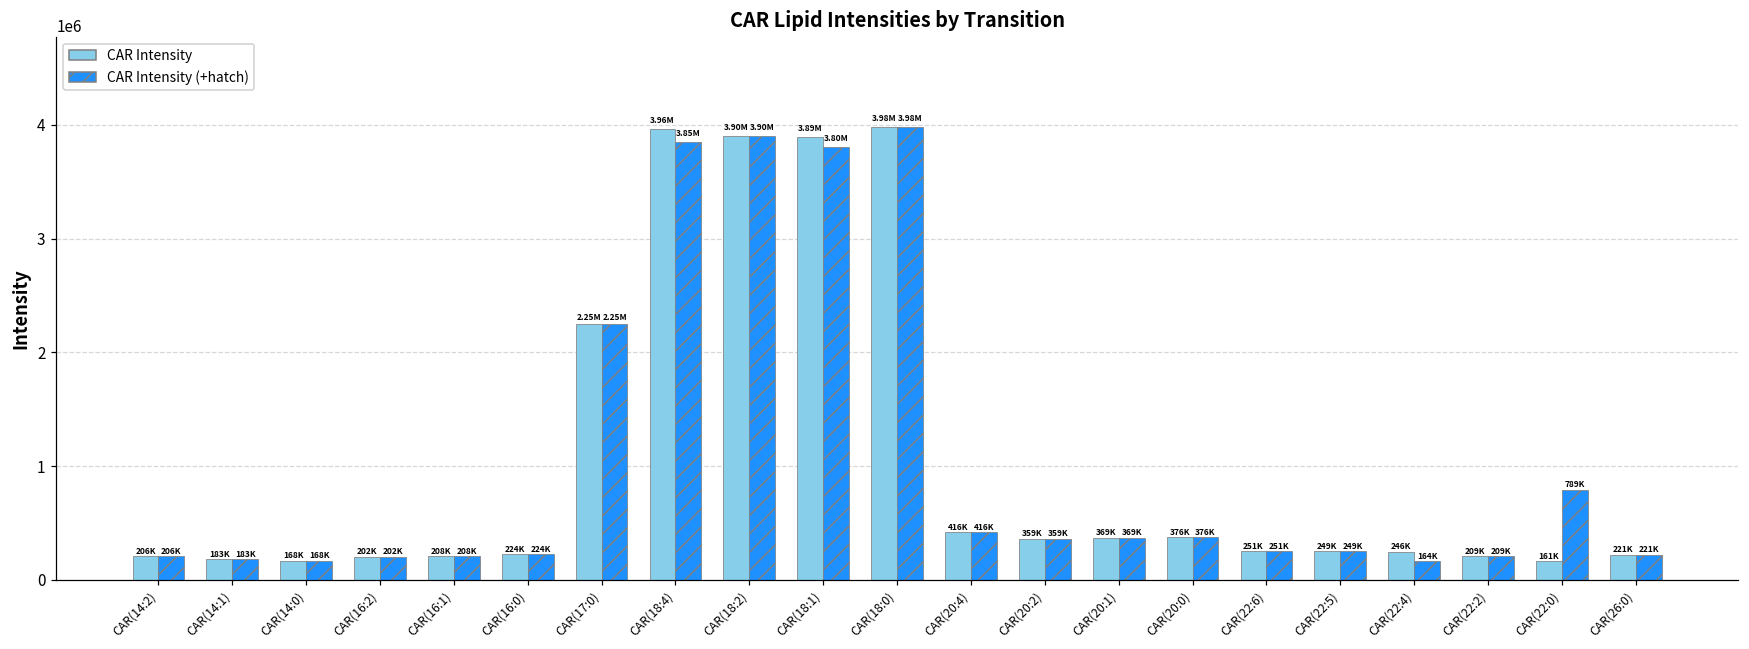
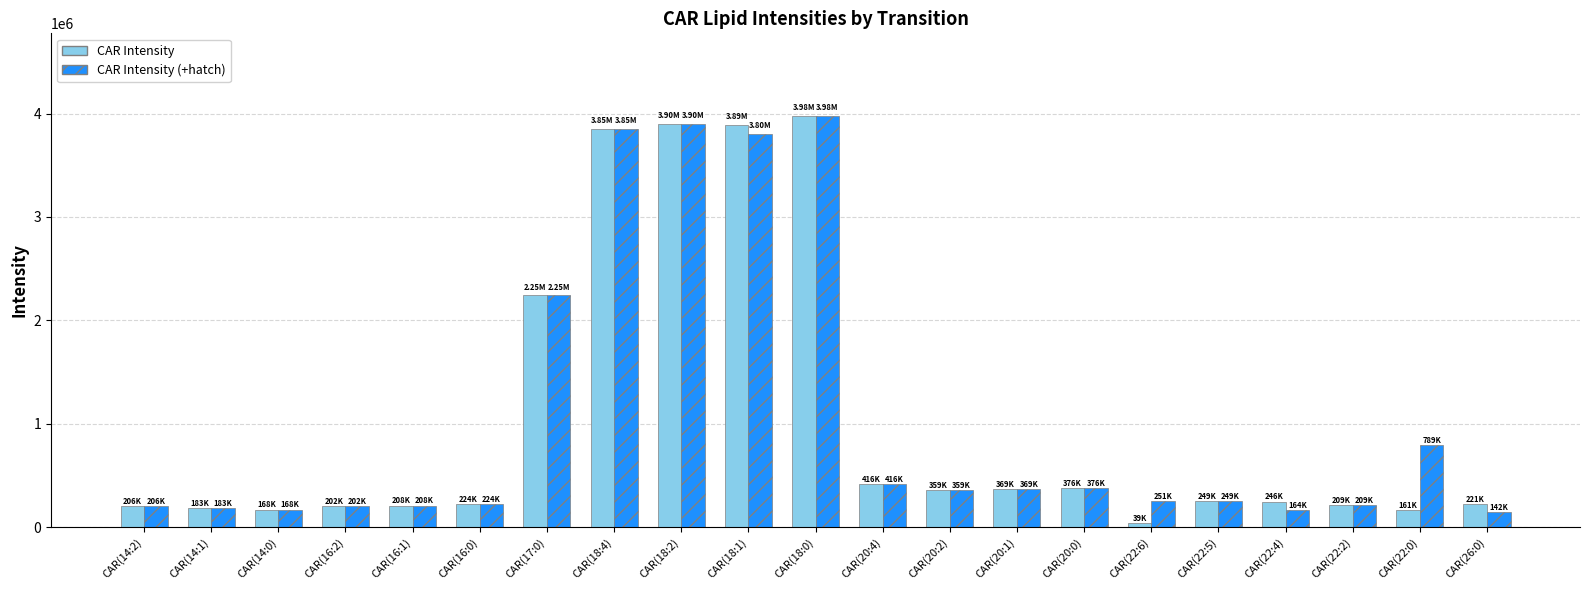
CAR Intensity, CAR(18:4): 3.96M -> 3.85M
CAR Intensity, CAR(22:6): 251K -> 39K
CAR Intensity (+hatch), CAR(26:0): 221K -> 142K
